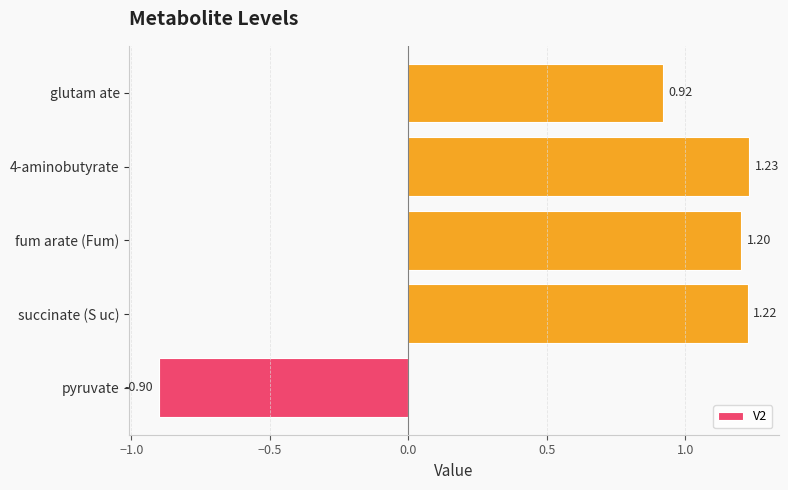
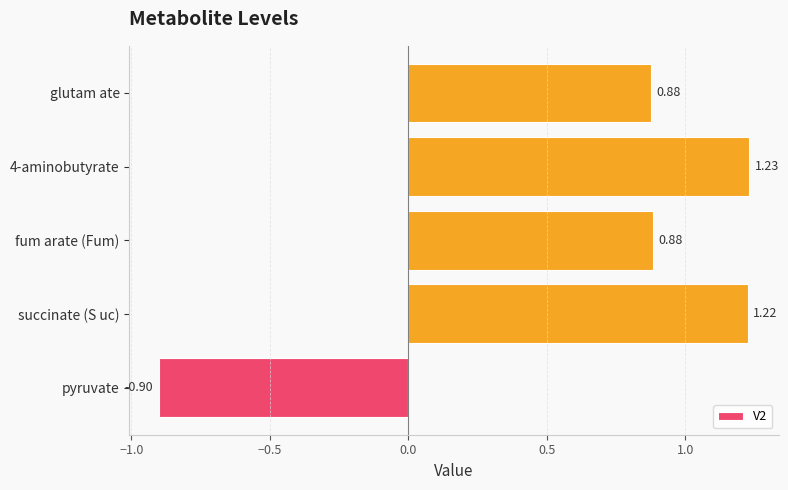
glutam ate: 0.92 -> 0.88
fum arate (Fum): 1.20 -> 0.88
